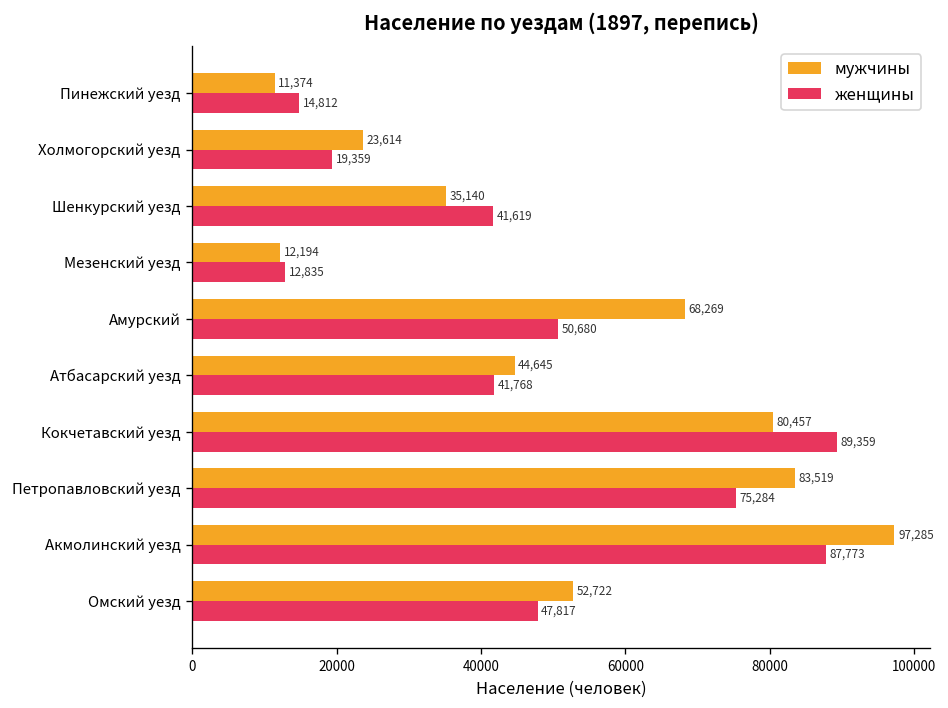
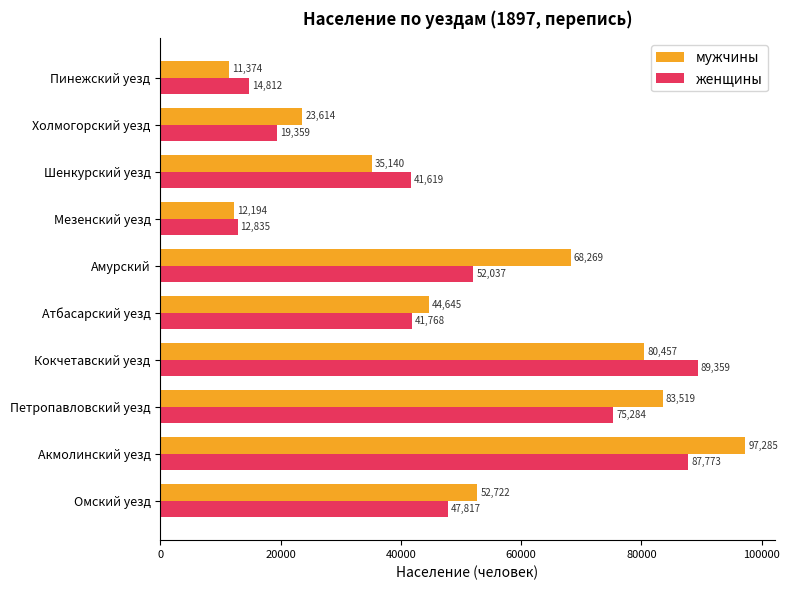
женщины, Амурский: 50,680 -> 52,037
